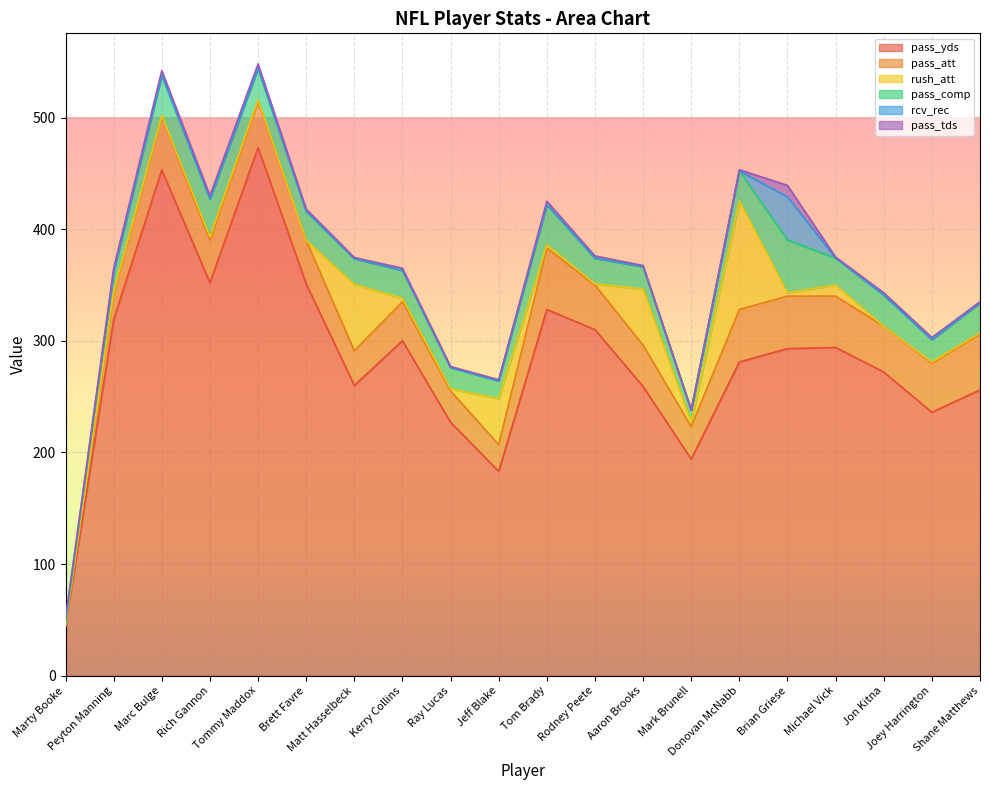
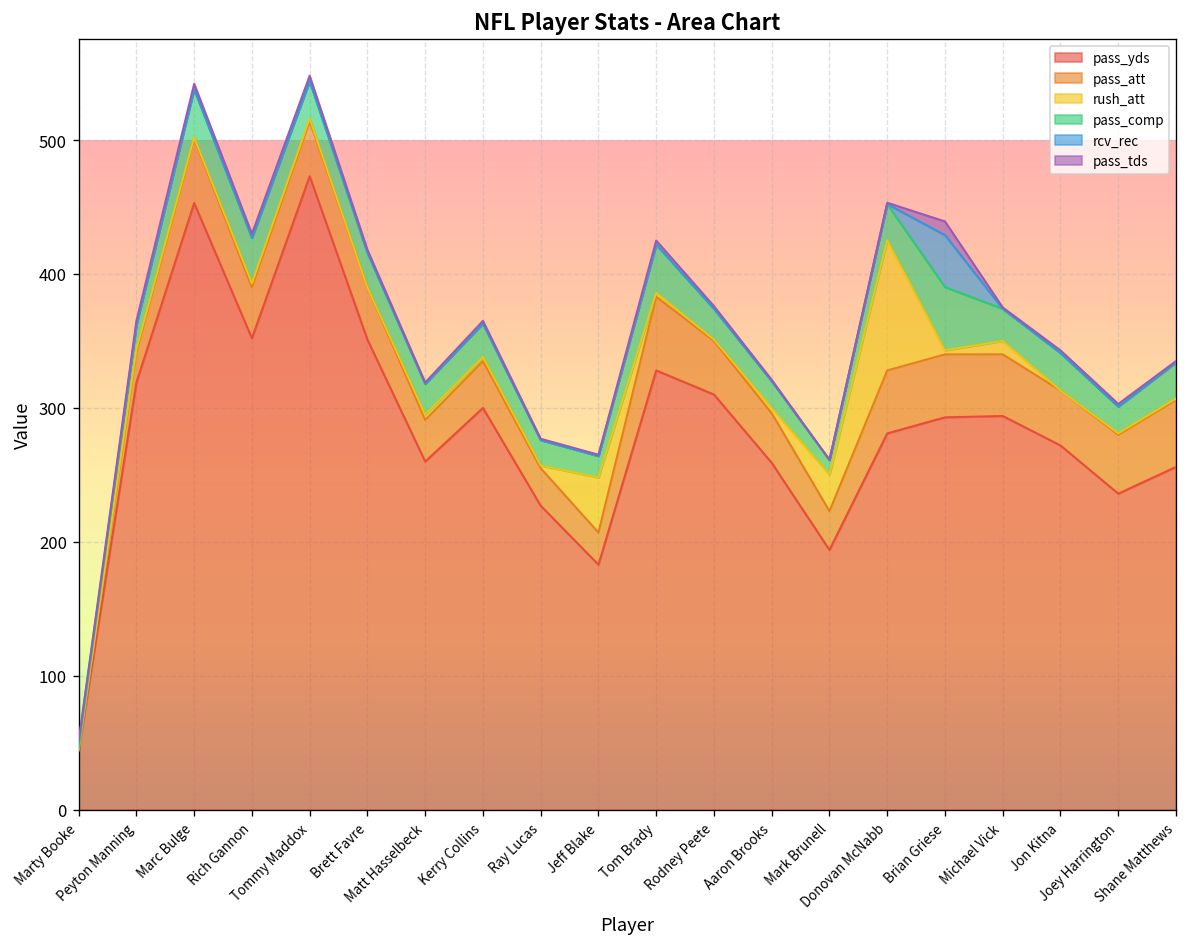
rush_att, Matt Hasselbeck: 60 -> 4
rush_att, Aaron Brooks: 50 -> 4
rush_att, Mark Brunell: 4 -> 27
